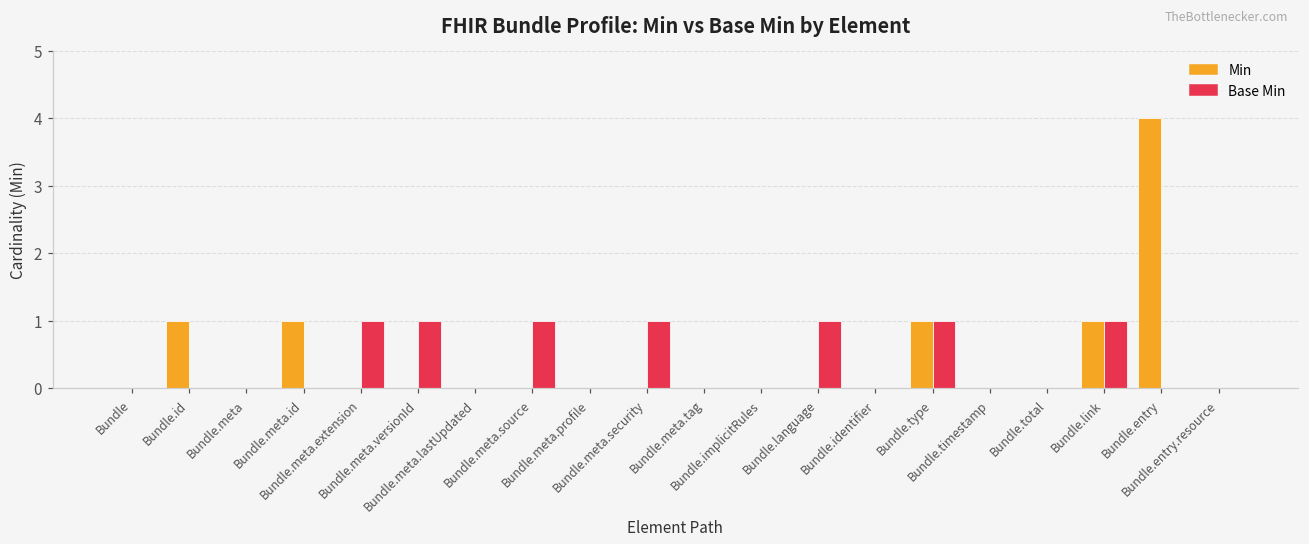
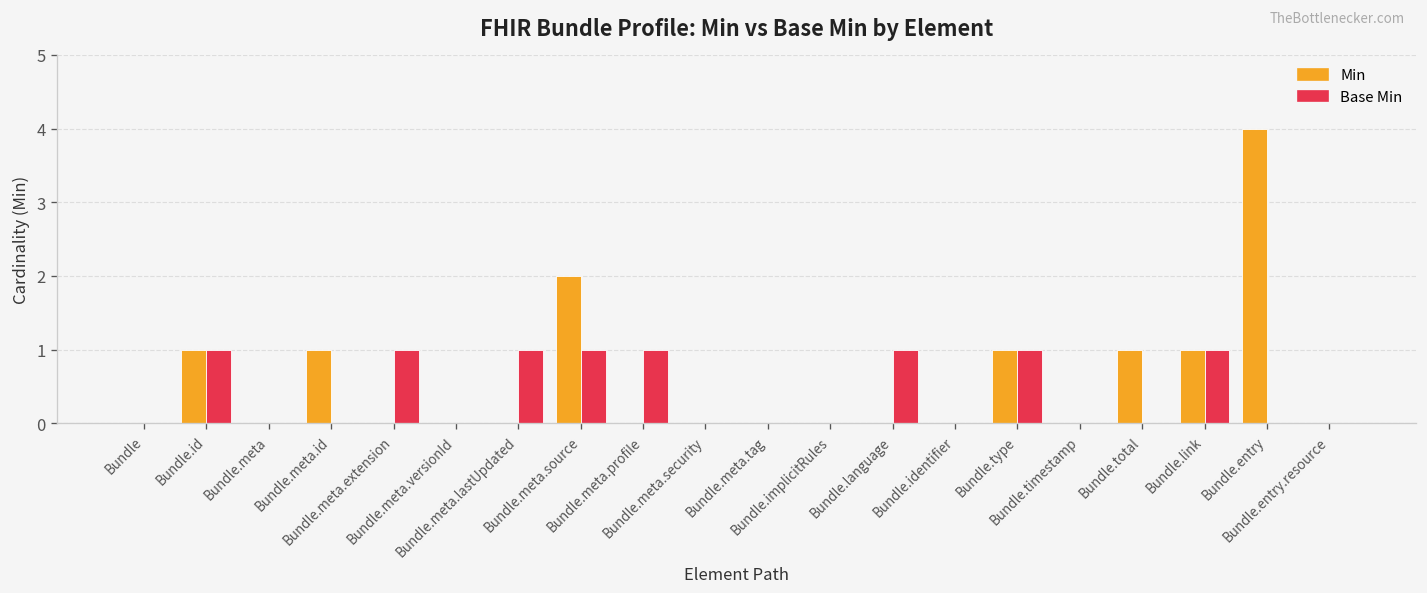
Base Min, Bundle.id: 0 -> 1
Base Min, Bundle.meta.versionId: 1 -> 0
Base Min, Bundle.meta.lastUpdated: 0 -> 1
Min, Bundle.meta.source: 0 -> 2
Base Min, Bundle.meta.profile: 0 -> 1
Base Min, Bundle.meta.security: 1 -> 0
Min, Bundle.total: 0 -> 1
